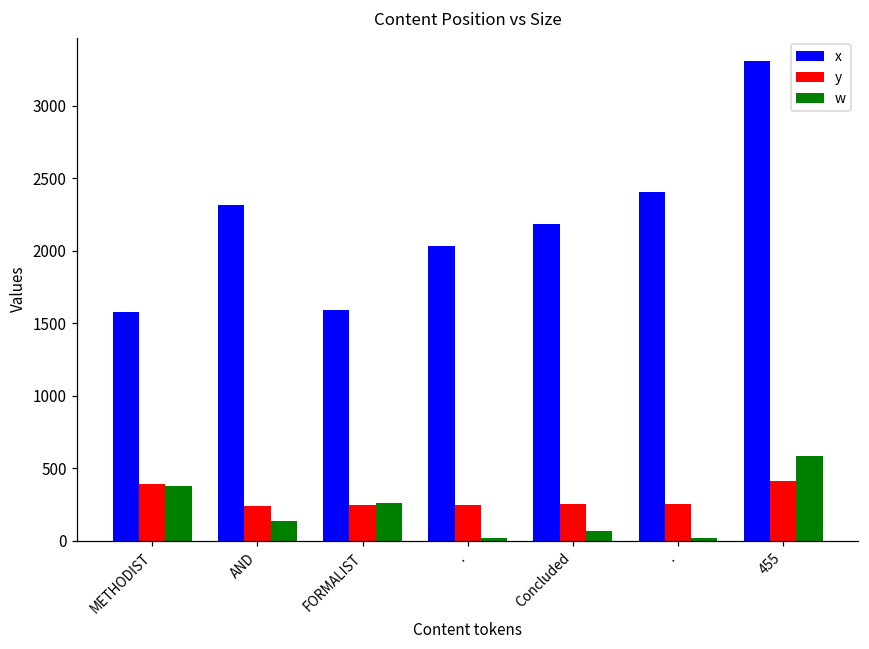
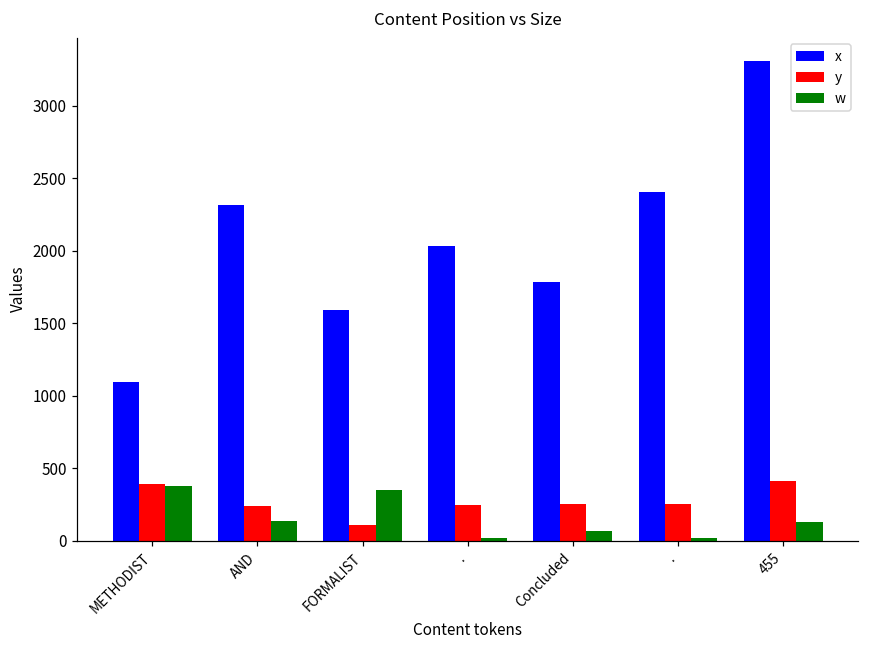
x, METHODIST: 1580 -> 1090
y, FORMALIST: 250 -> 110
w, FORMALIST: 260 -> 350
x, Concluded: 2180 -> 1790
w, 455: 580 -> 130
